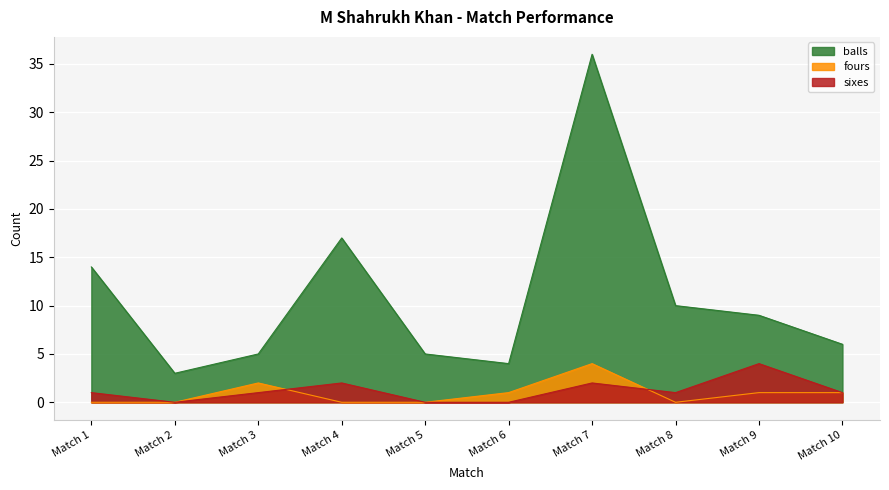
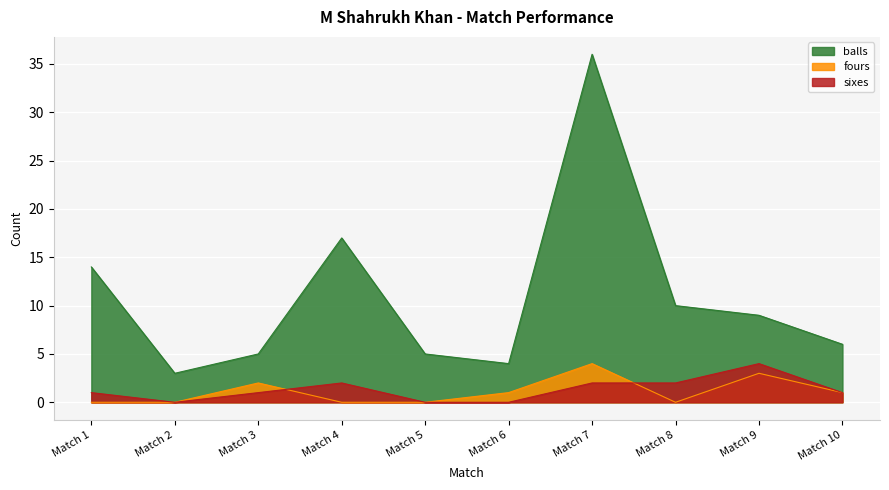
sixes, Match 8: 1 -> 2
fours, Match 9: 1 -> 3
